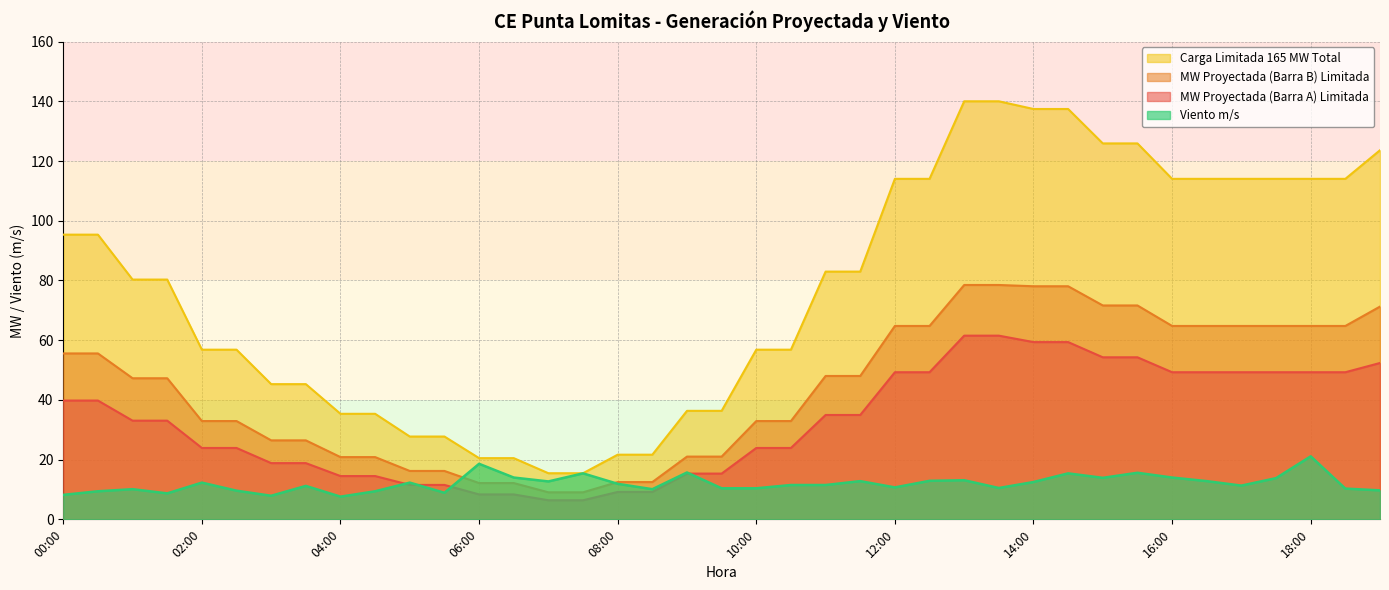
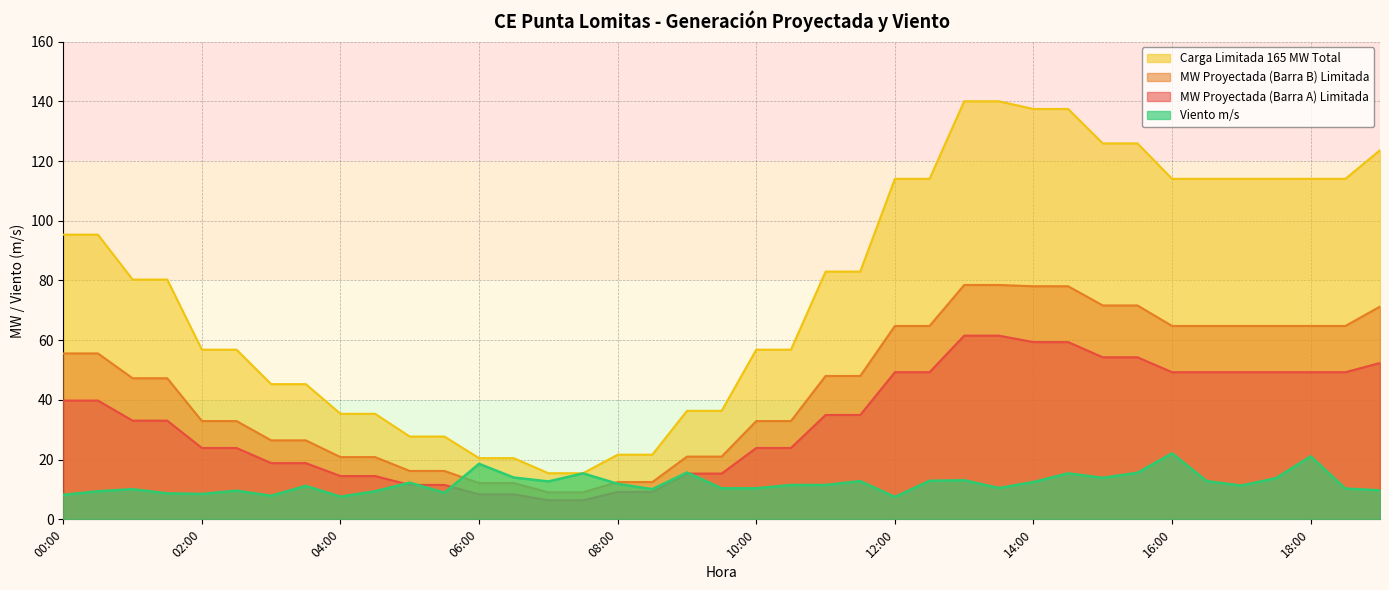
Viento m/s, 02:00: 12 -> 9
Viento m/s, 12:00: 11 -> 8
Viento m/s, 16:00: 14 -> 22
